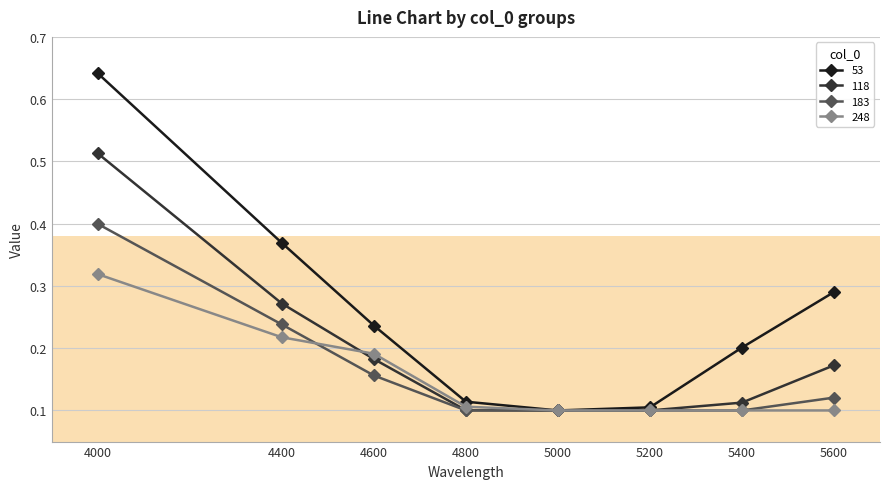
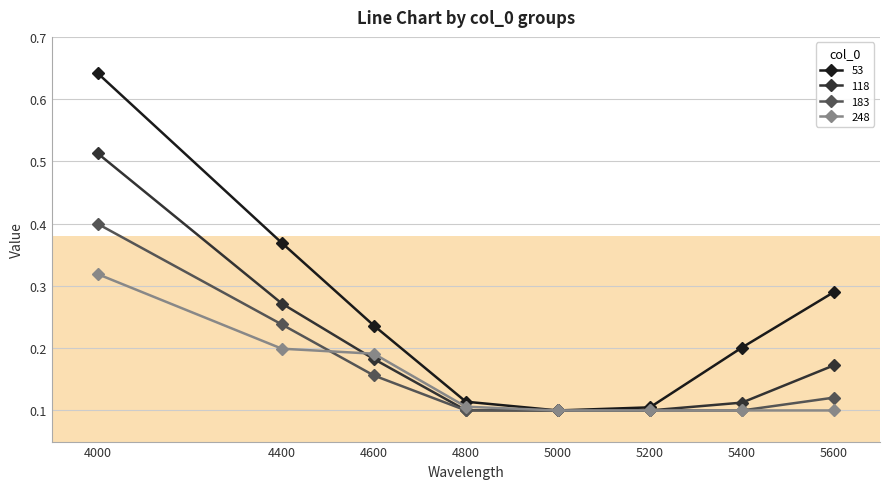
248, 4400: 0.22 -> 0.20
